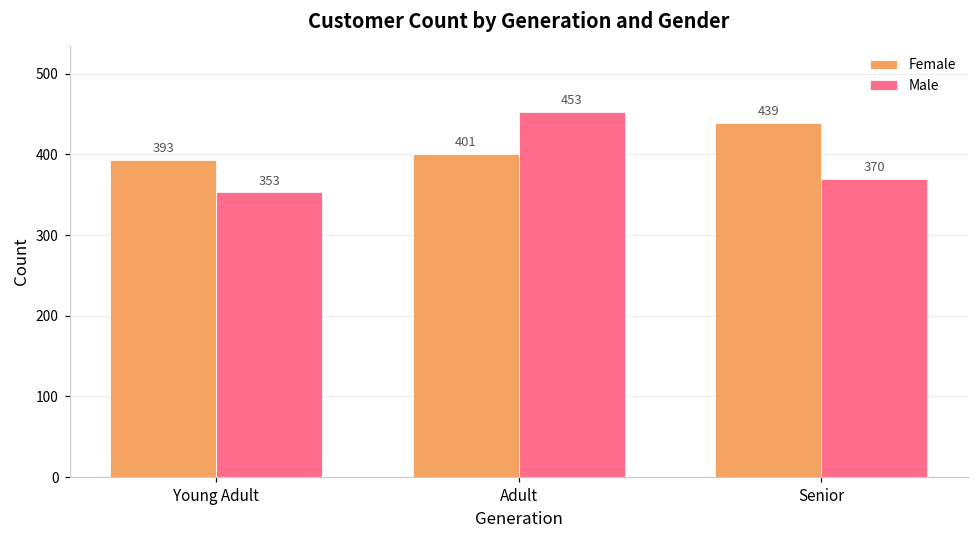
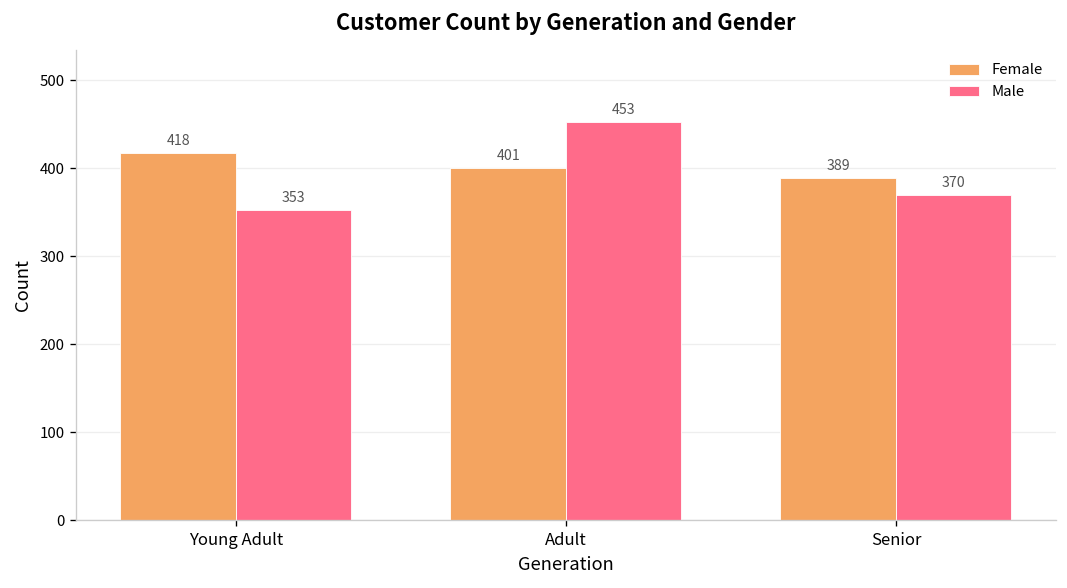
Female, Young Adult: 393 -> 418
Female, Senior: 439 -> 389
